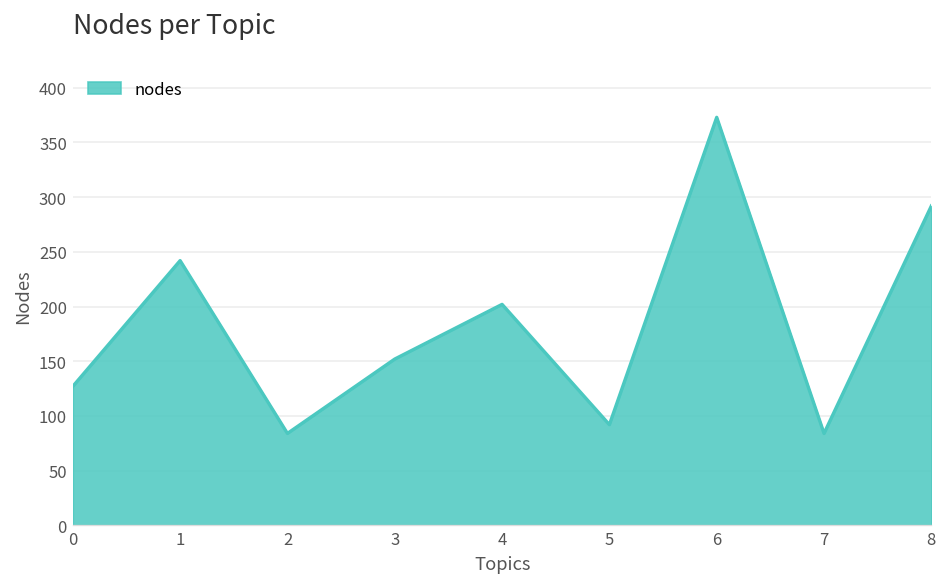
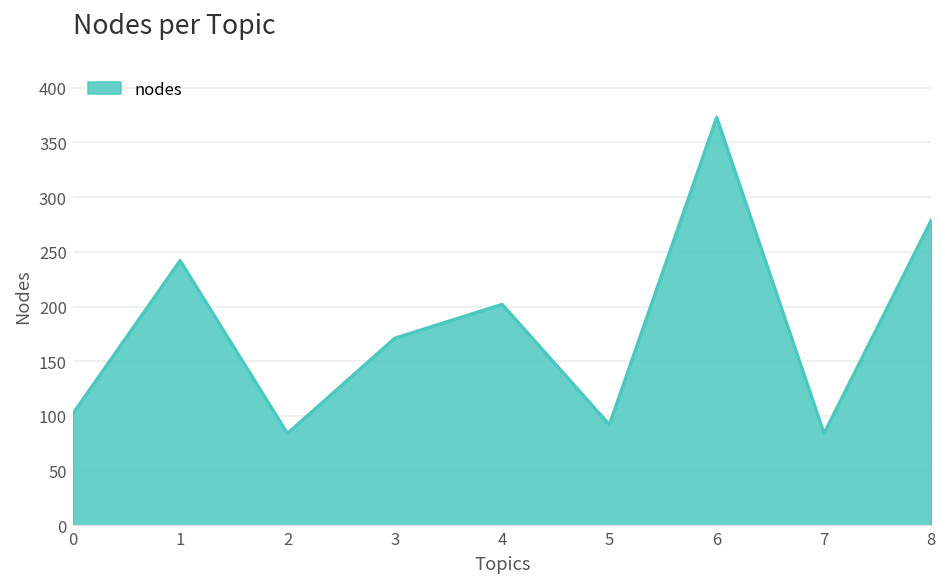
0: 130 -> 100
3: 150 -> 170
8: 290 -> 280
